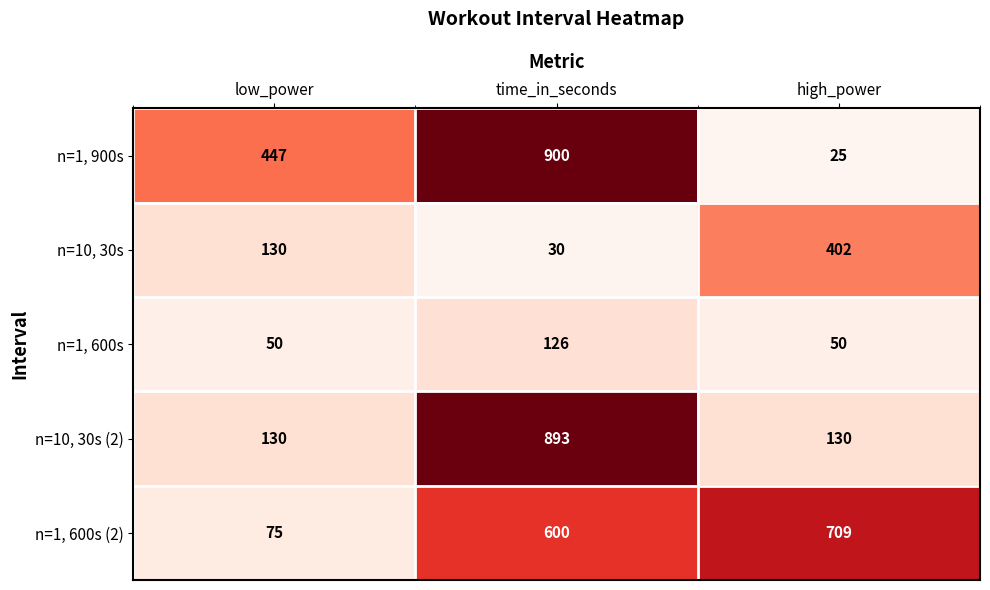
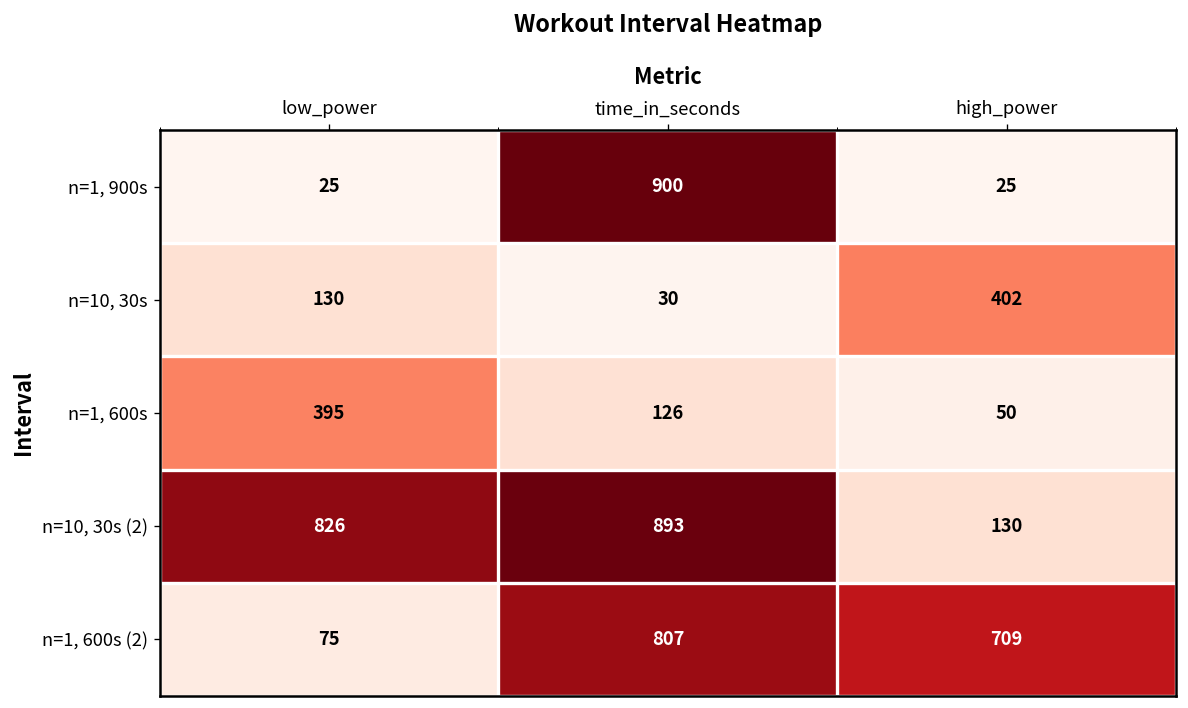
n=1, 900s, low_power: 447 -> 25
n=1, 600s, low_power: 50 -> 395
n=10, 30s (2), low_power: 130 -> 826
n=1, 600s (2), time_in_seconds: 600 -> 807
